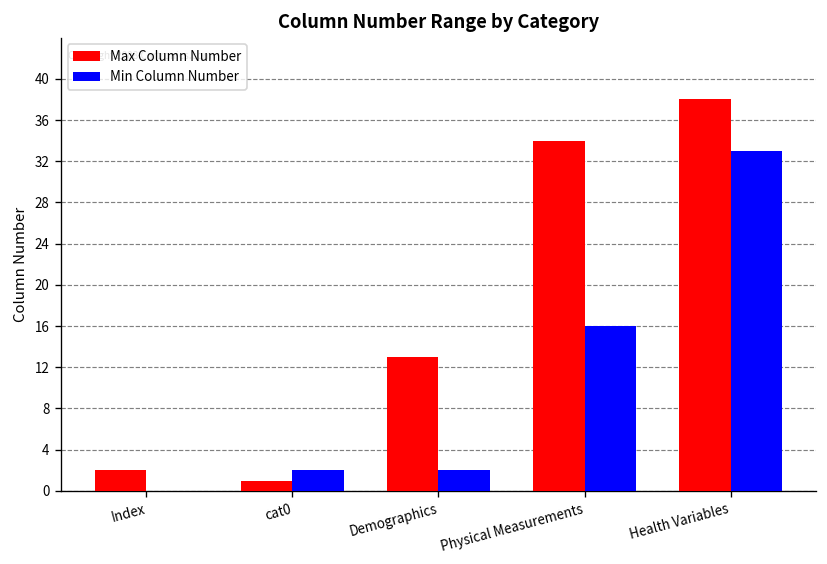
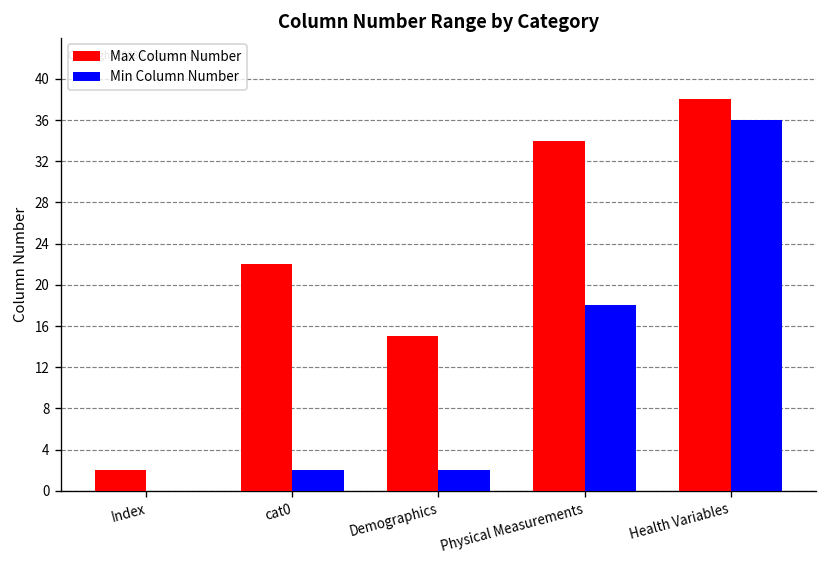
Max Column Number, cat0: 1 -> 22
Max Column Number, Demographics: 13 -> 15
Min Column Number, Physical Measurements: 16 -> 18
Min Column Number, Health Variables: 33 -> 36
